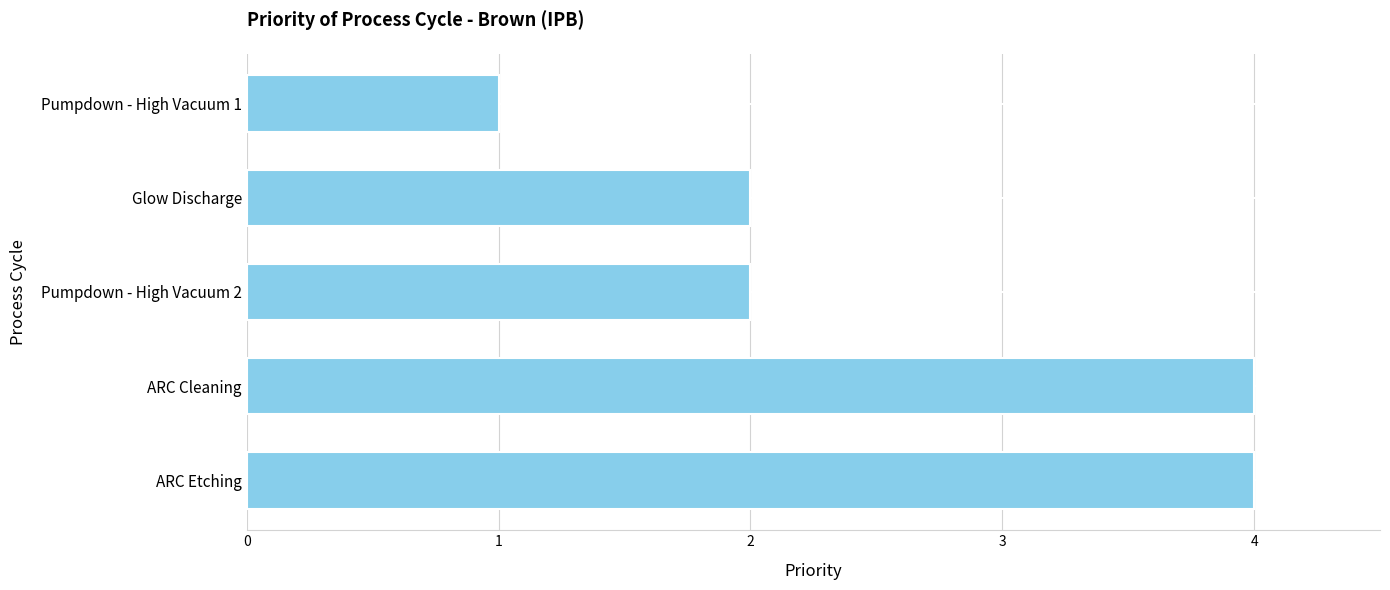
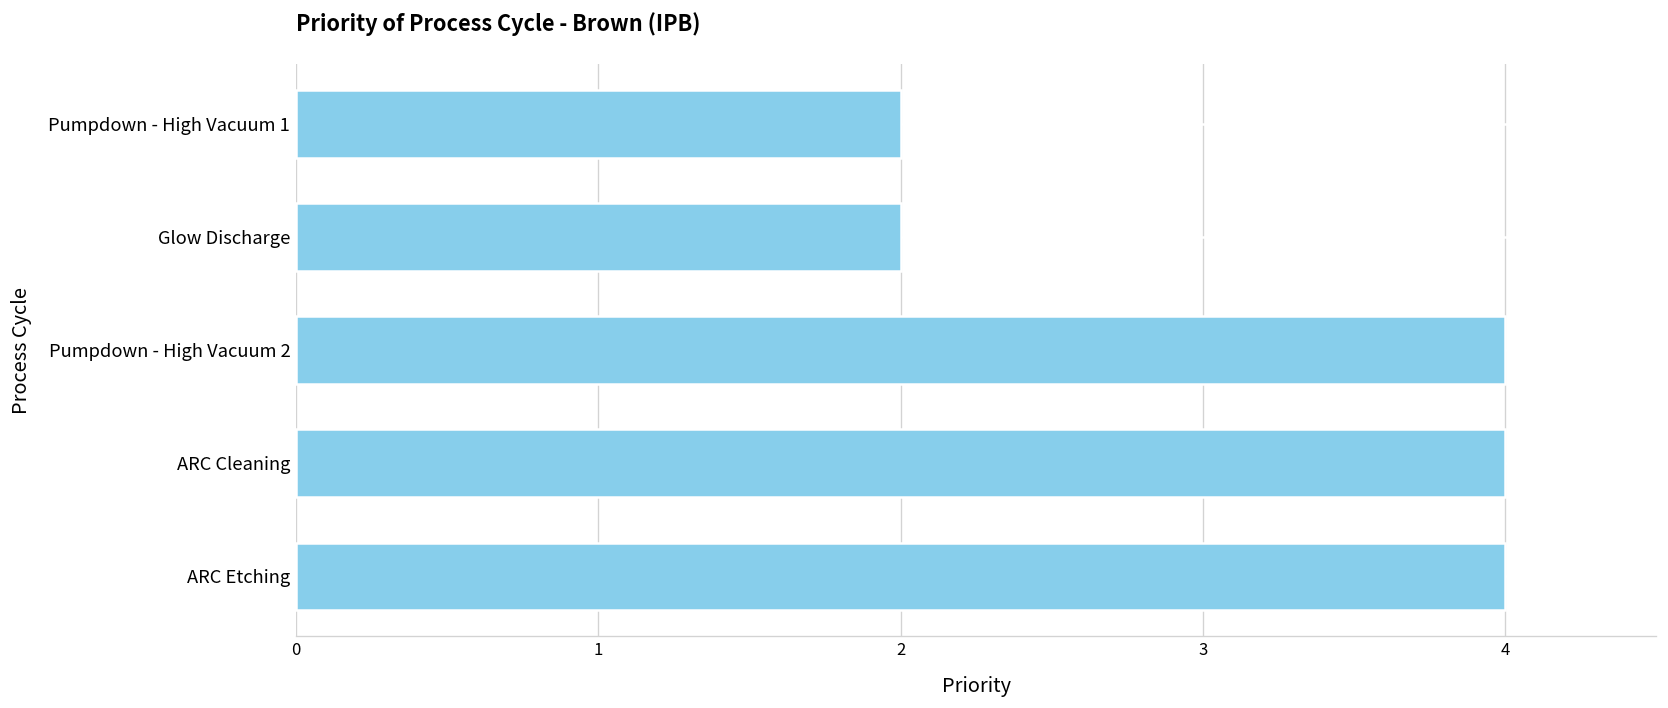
Pumpdown - High Vacuum 1: 1 -> 2
Pumpdown - High Vacuum 2: 2 -> 4
